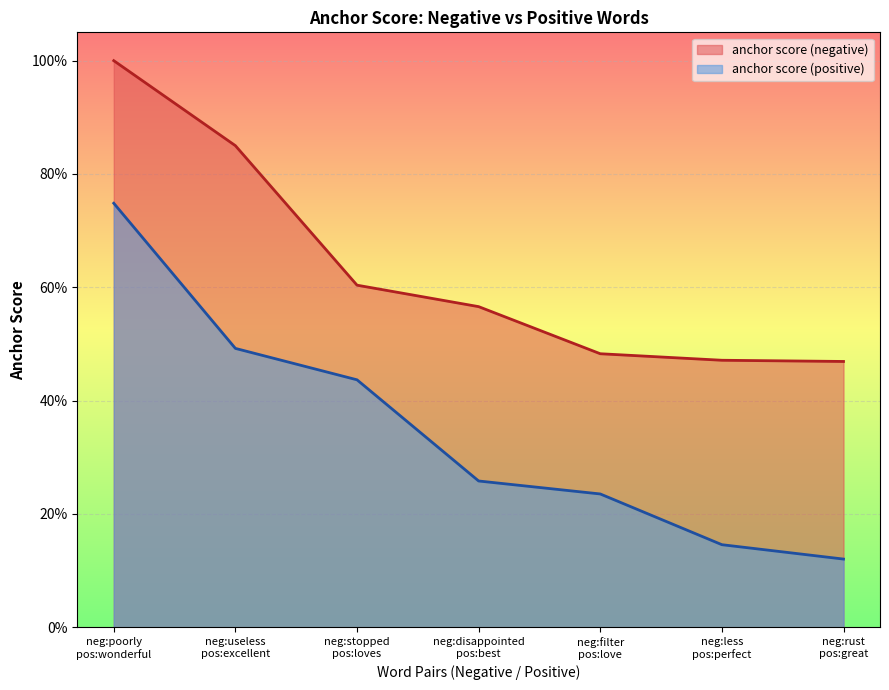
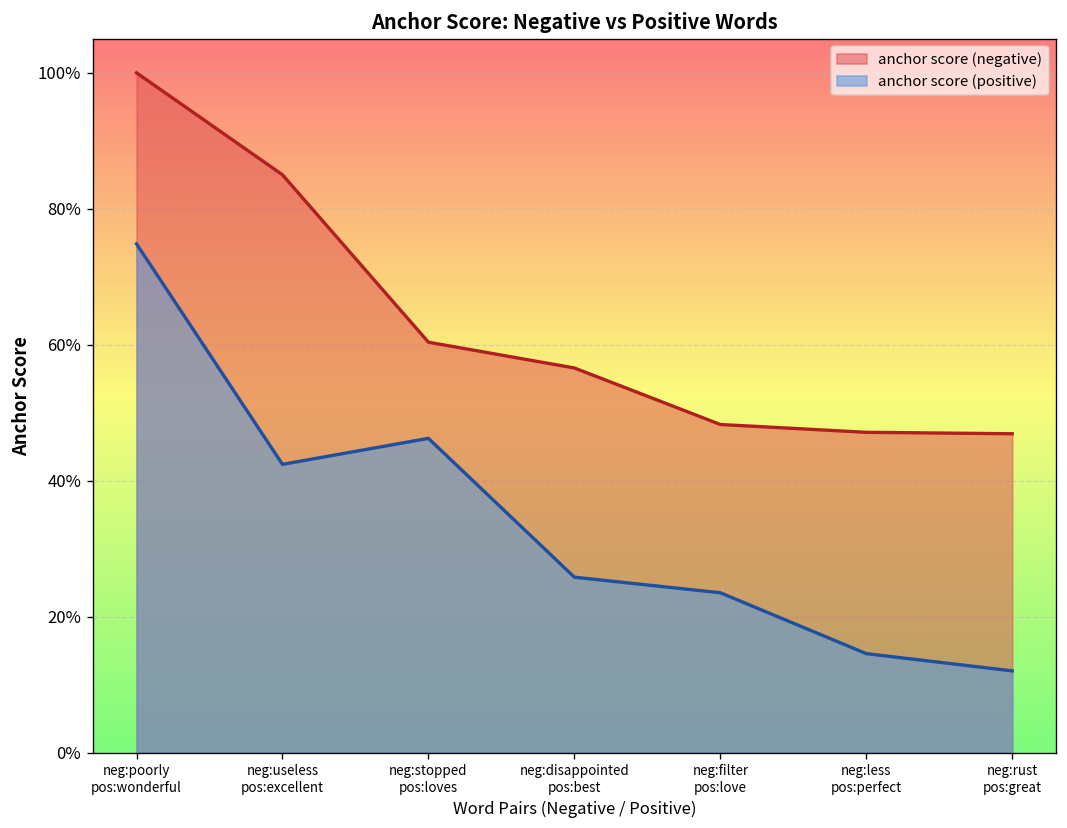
anchor score (positive), neg:useless pos:excellent: 49% -> 42%
anchor score (positive), neg:stopped pos:loves: 44% -> 46%
